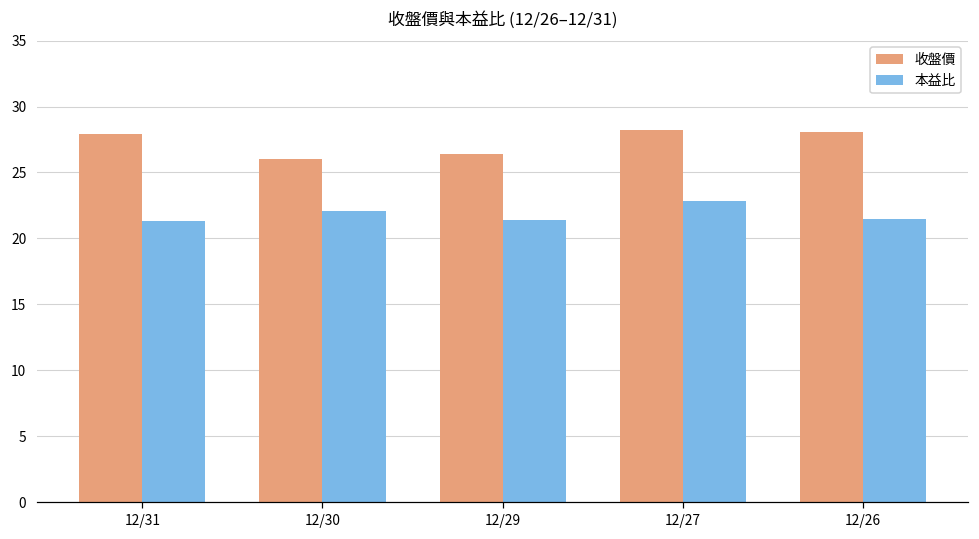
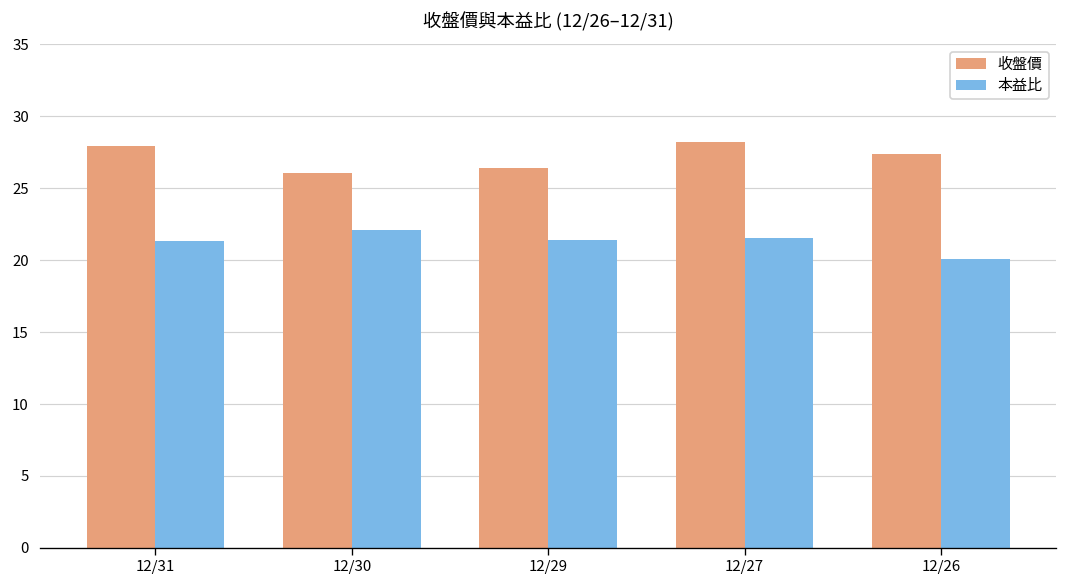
本益比, 12/27: 22.8 -> 21.5
收盤價, 12/26: 28.1 -> 27.4
本益比, 12/26: 21.5 -> 20.1
